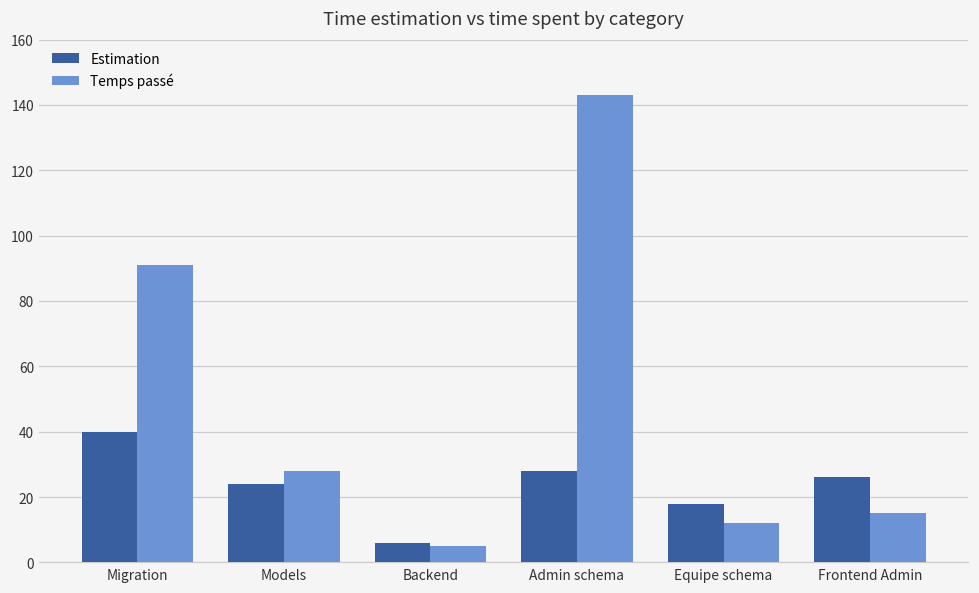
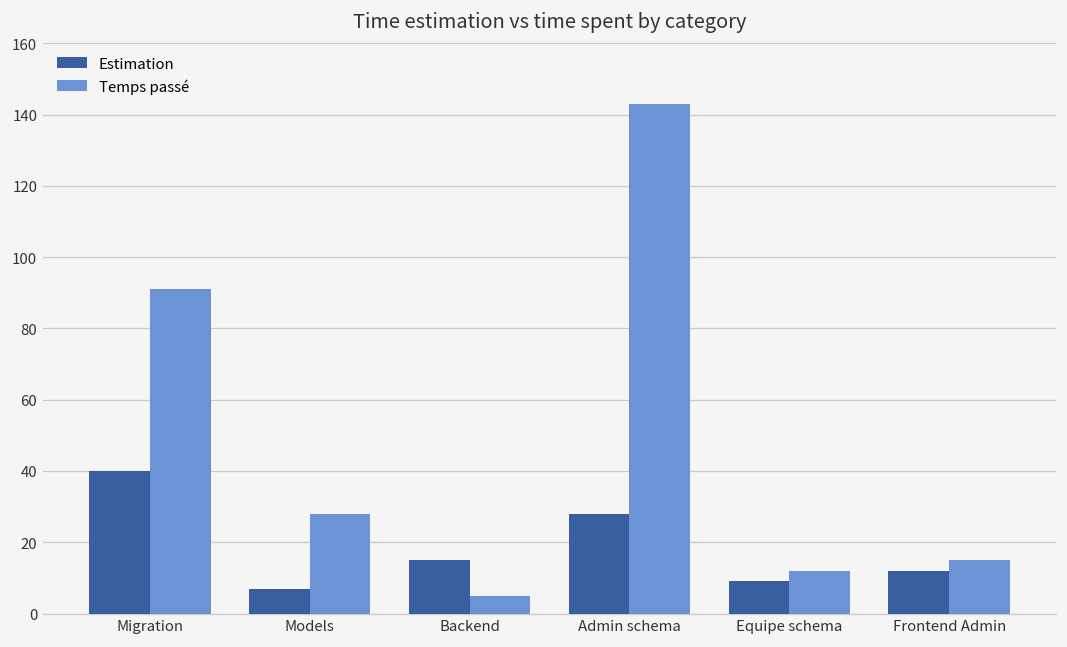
Estimation, Models: 24 -> 7
Estimation, Backend: 6 -> 15
Estimation, Equipe schema: 18 -> 9
Estimation, Frontend Admin: 26 -> 12
